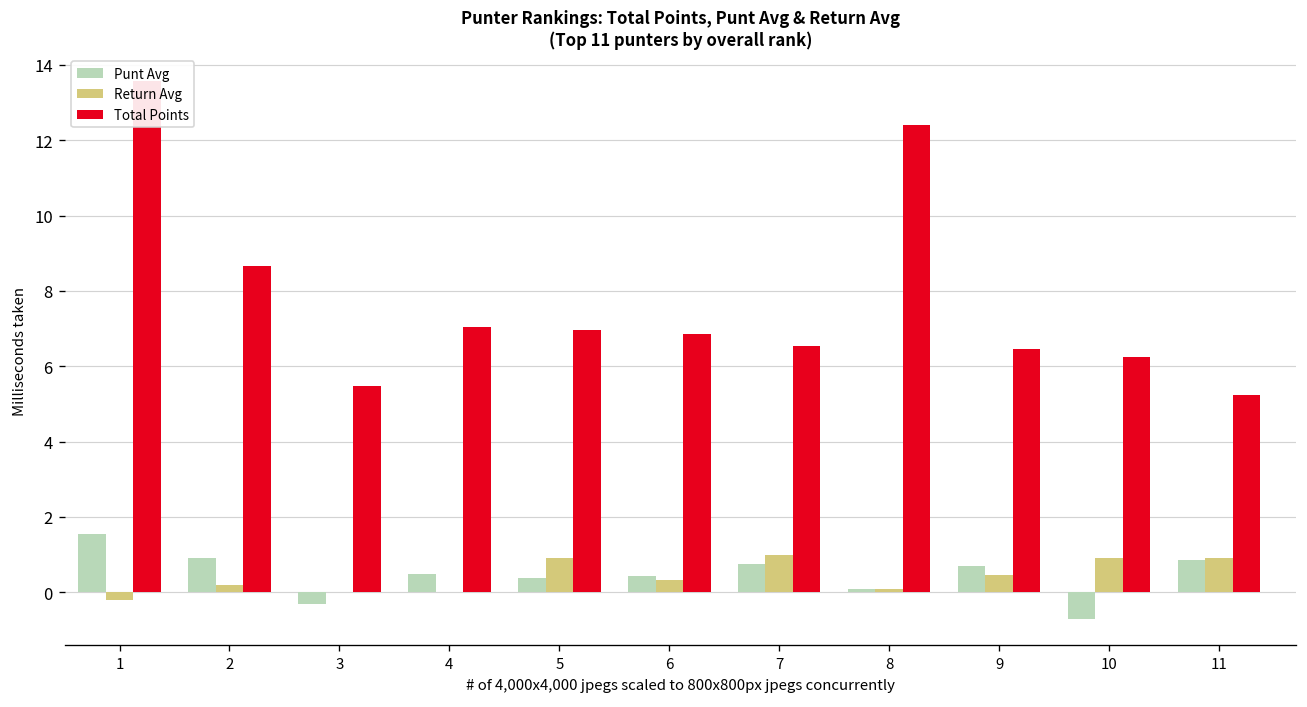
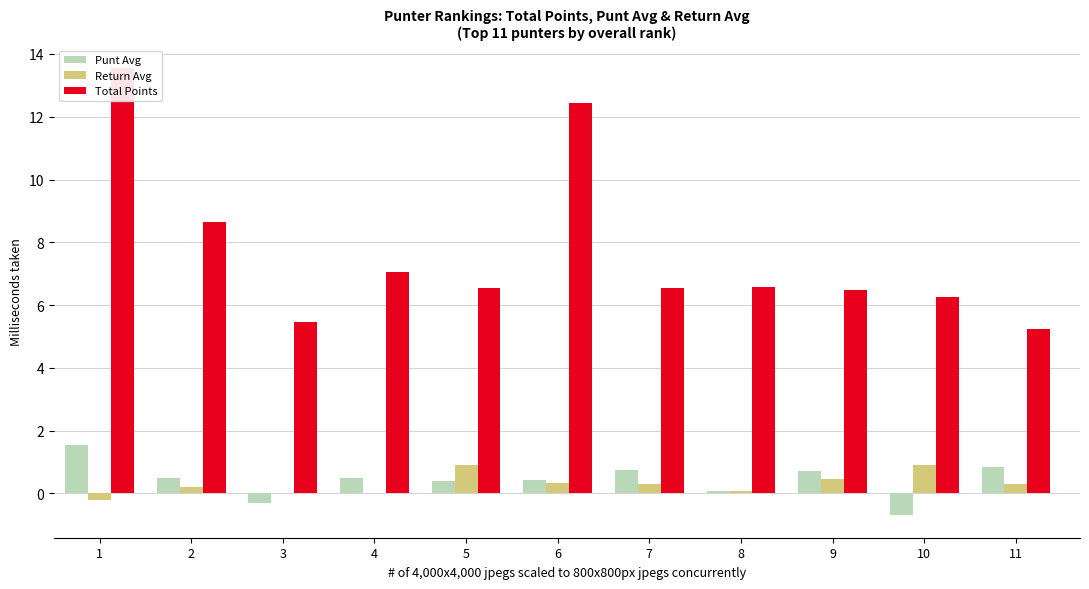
Punt Avg, 2: 0.9 -> 0.5
Total Points, 5: 7.0 -> 6.6
Total Points, 6: 6.9 -> 12.5
Return Avg, 7: 1.0 -> 0.3
Total Points, 8: 12.4 -> 6.6
Return Avg, 11: 0.9 -> 0.3
